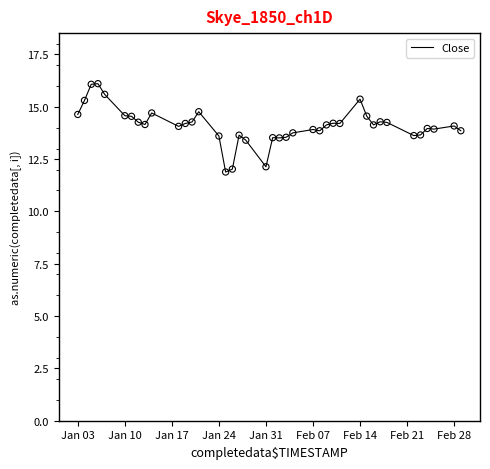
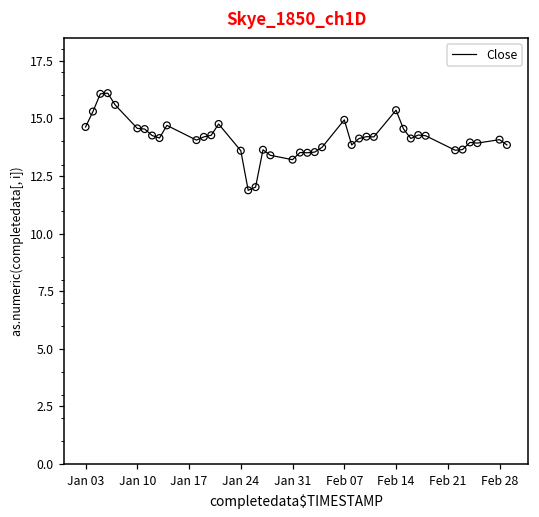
Jan 31: 12.1 -> 13.2
Feb 07: 13.9 -> 14.9
